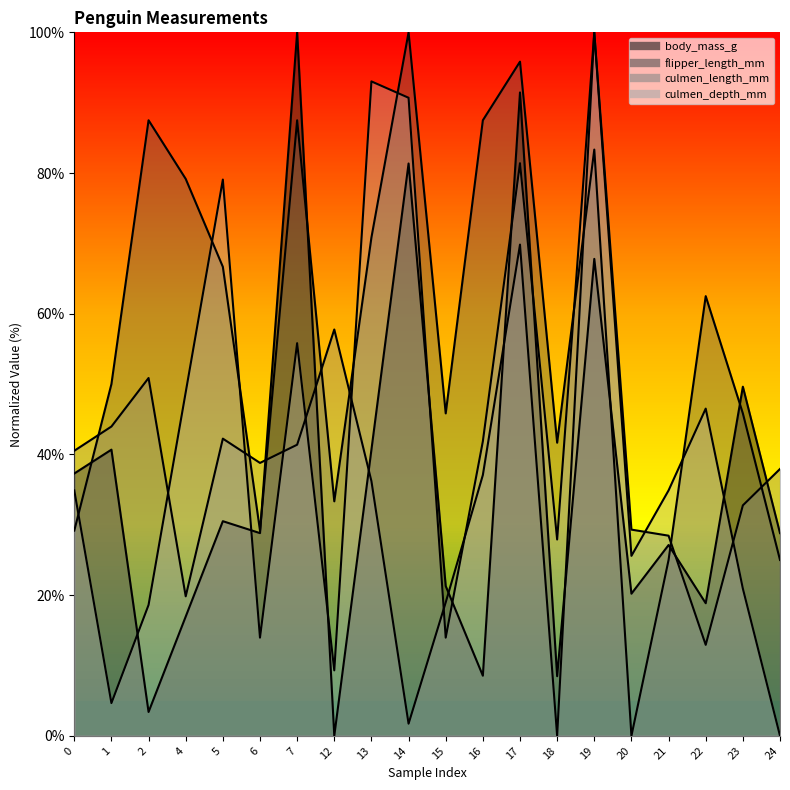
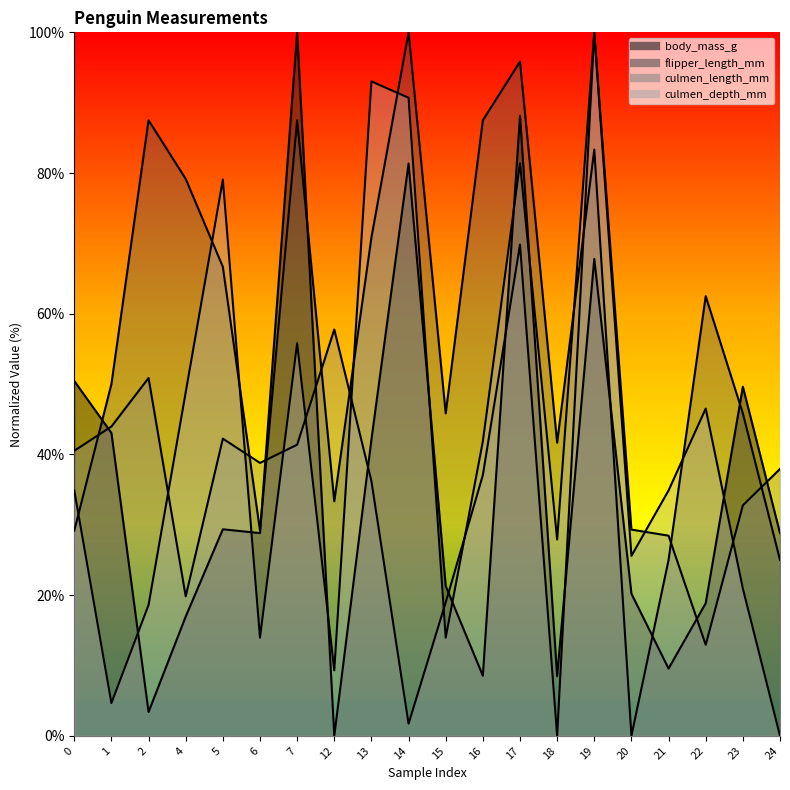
body_mass_g, 0: 37% -> 50%
body_mass_g, 1: 41% -> 43%
body_mass_g, 5: 31% -> 29%
body_mass_g, 13: 41% -> 42%
body_mass_g, 17: 91% -> 88%
body_mass_g, 21: 27% -> 10%
